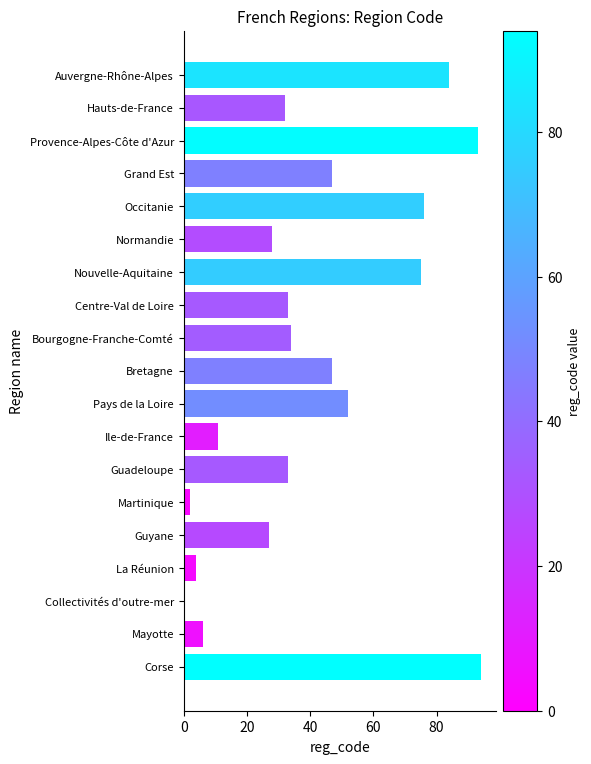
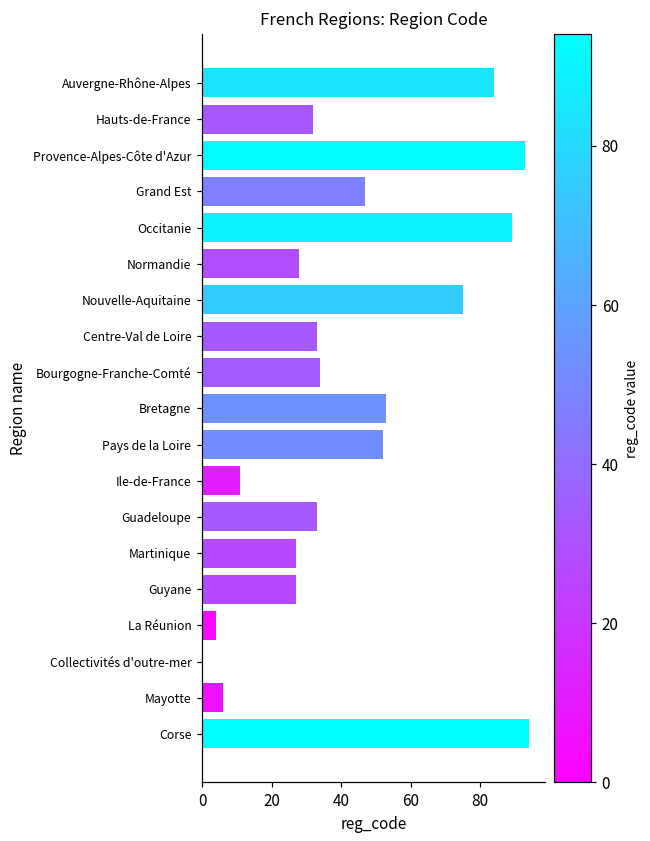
Occitanie: 76 -> 89
Bretagne: 47 -> 53
Martinique: 2 -> 27
